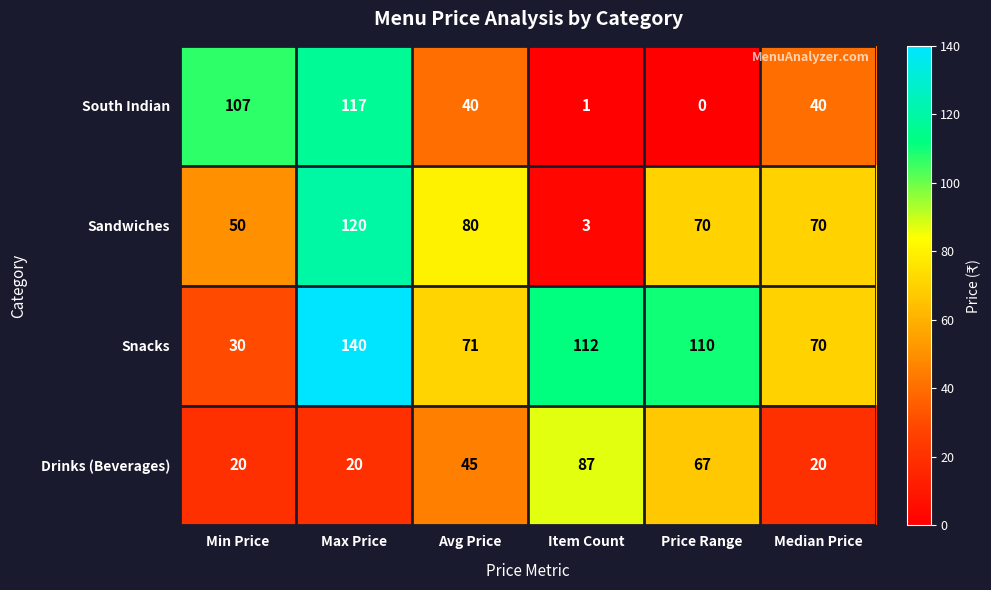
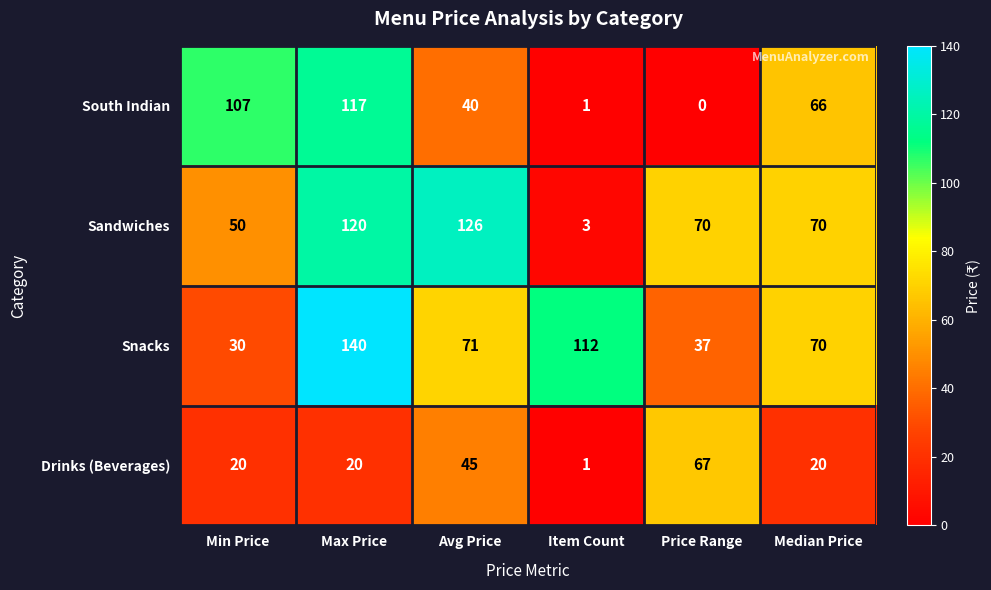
South Indian, Median Price: 40 -> 66
Sandwiches, Avg Price: 80 -> 126
Snacks, Price Range: 110 -> 37
Drinks (Beverages), Item Count: 87 -> 1
